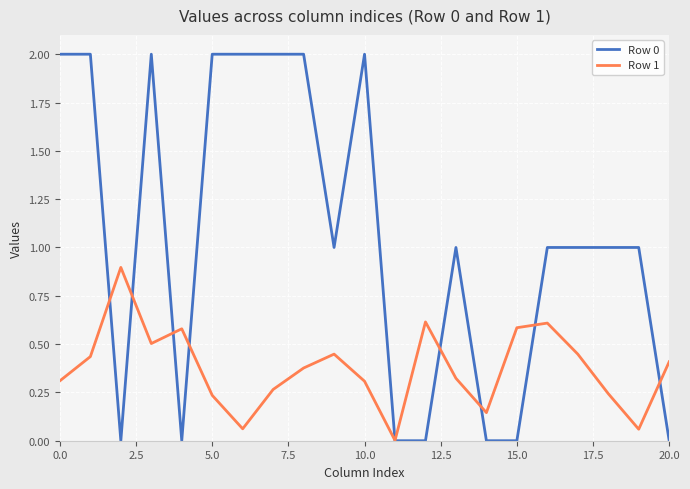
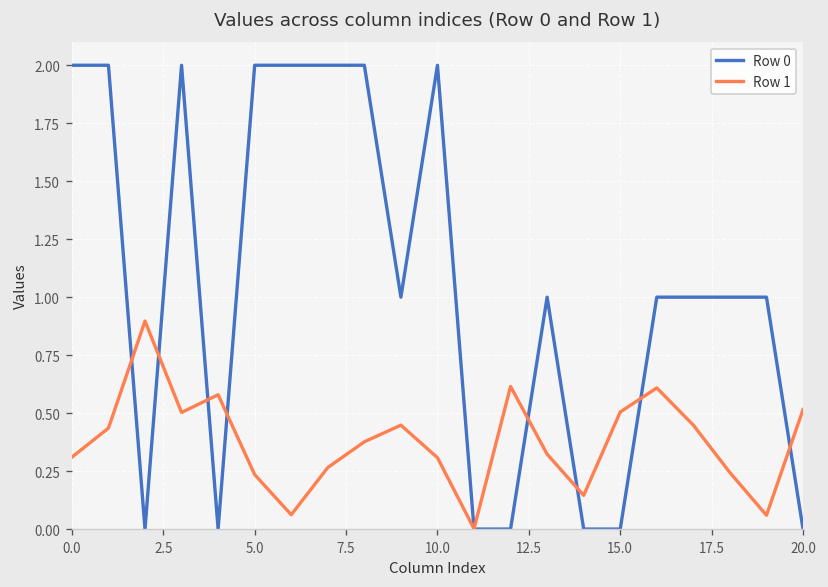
Row 1, 15.0: 0.58 -> 0.50
Row 1, 20.0: 0.41 -> 0.52
